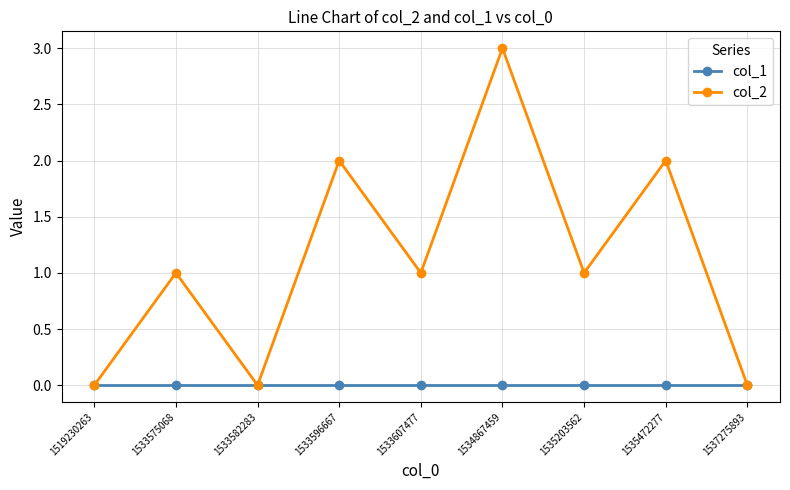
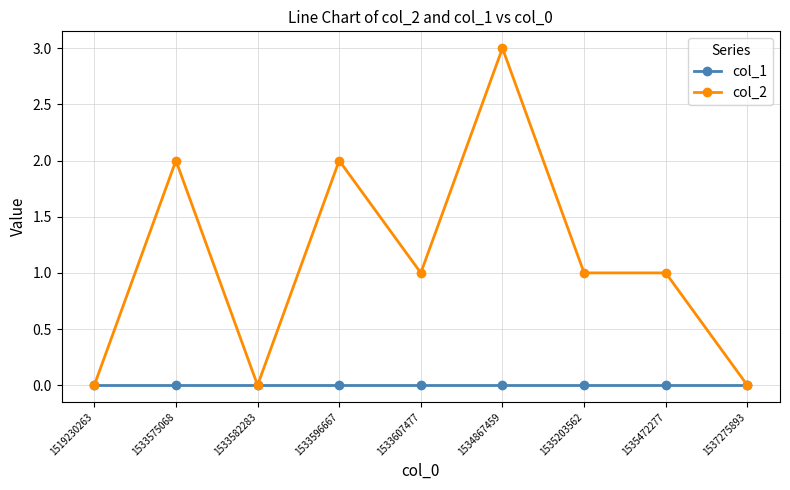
col_2, 1533575068: 1 -> 2
col_2, 1535472277: 2 -> 1
